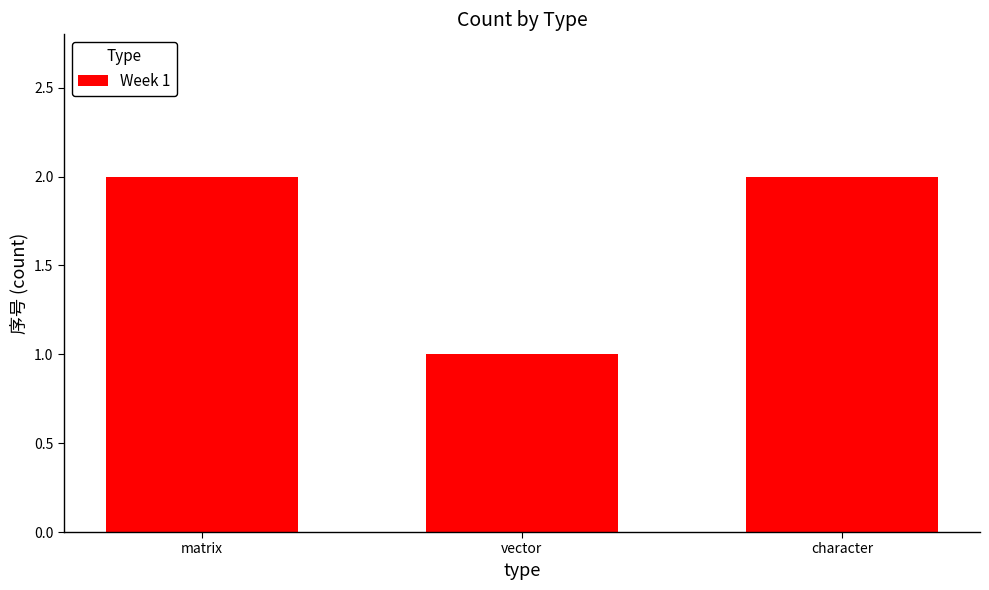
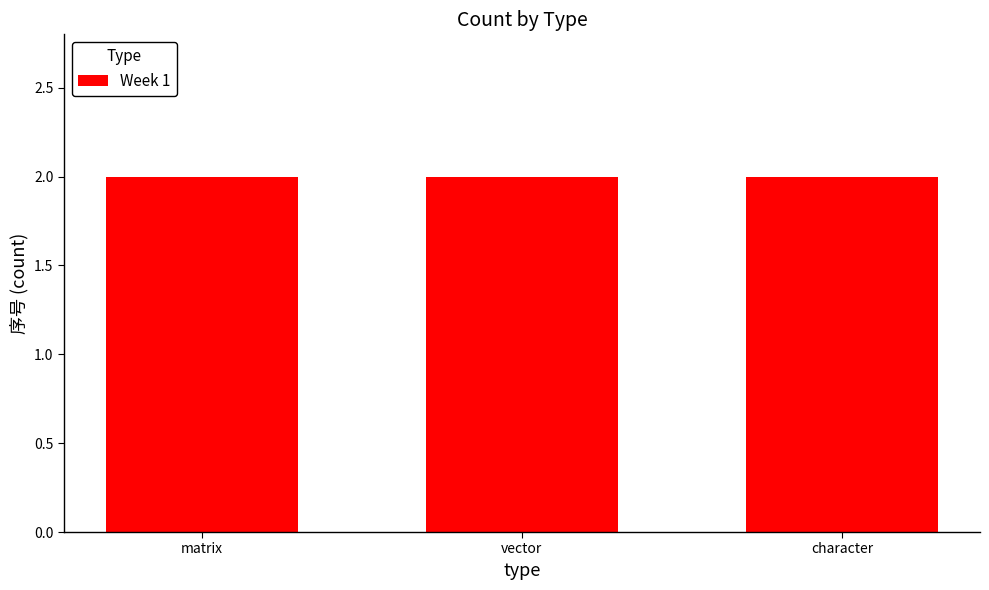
vector: 1 -> 2
